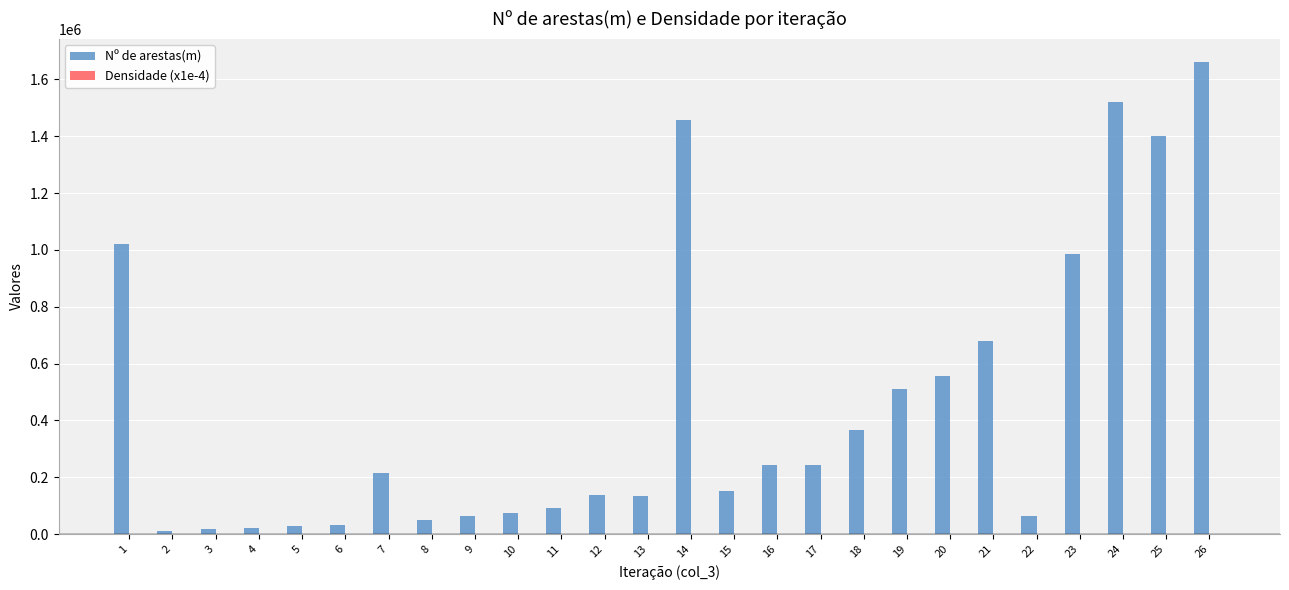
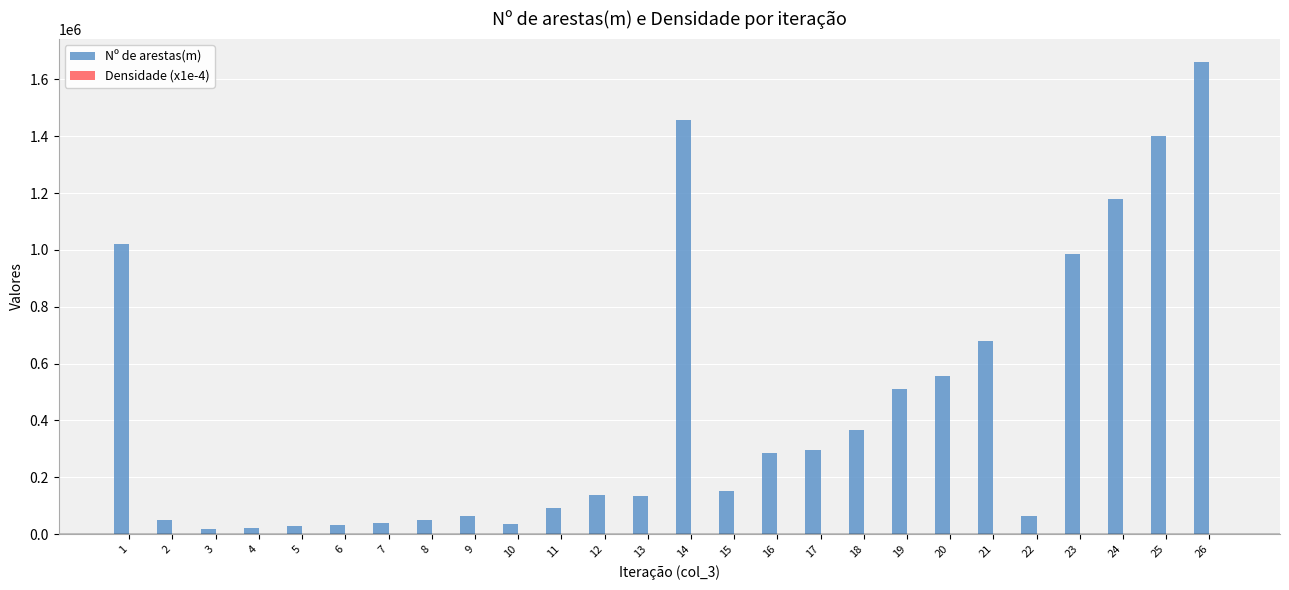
Nº de arestas(m), 2: 10000 -> 50000
Nº de arestas(m), 7: 210000 -> 40000
Nº de arestas(m), 10: 80000 -> 40000
Nº de arestas(m), 16: 240000 -> 290000
Nº de arestas(m), 17: 240000 -> 300000
Nº de arestas(m), 24: 1520000 -> 1180000
